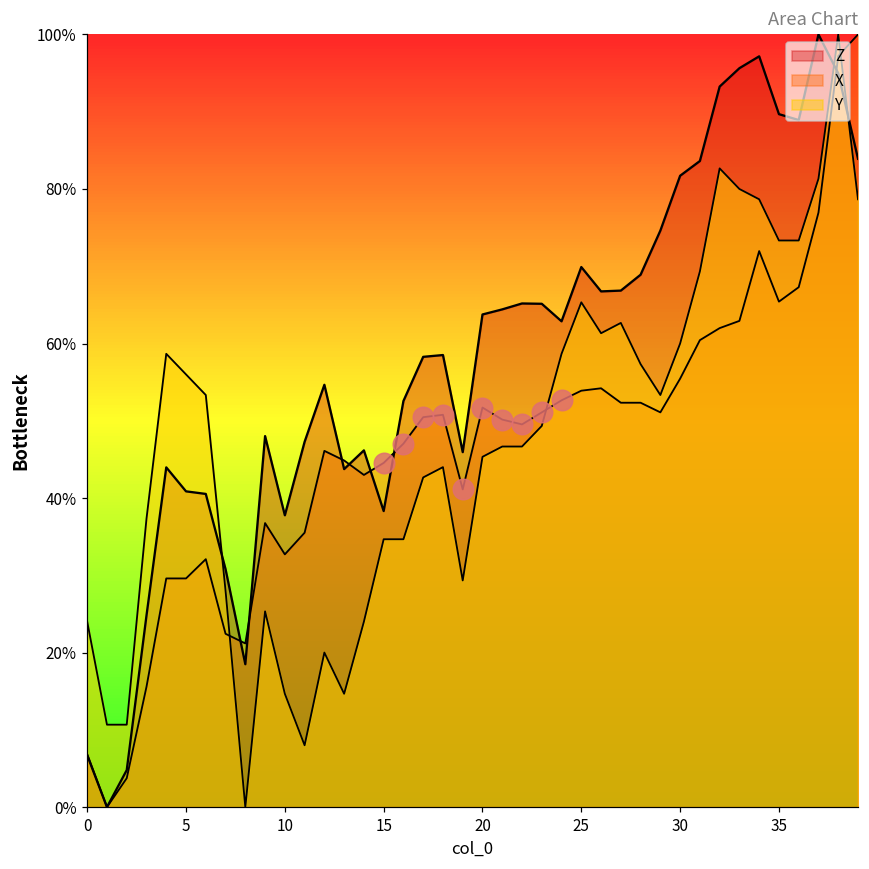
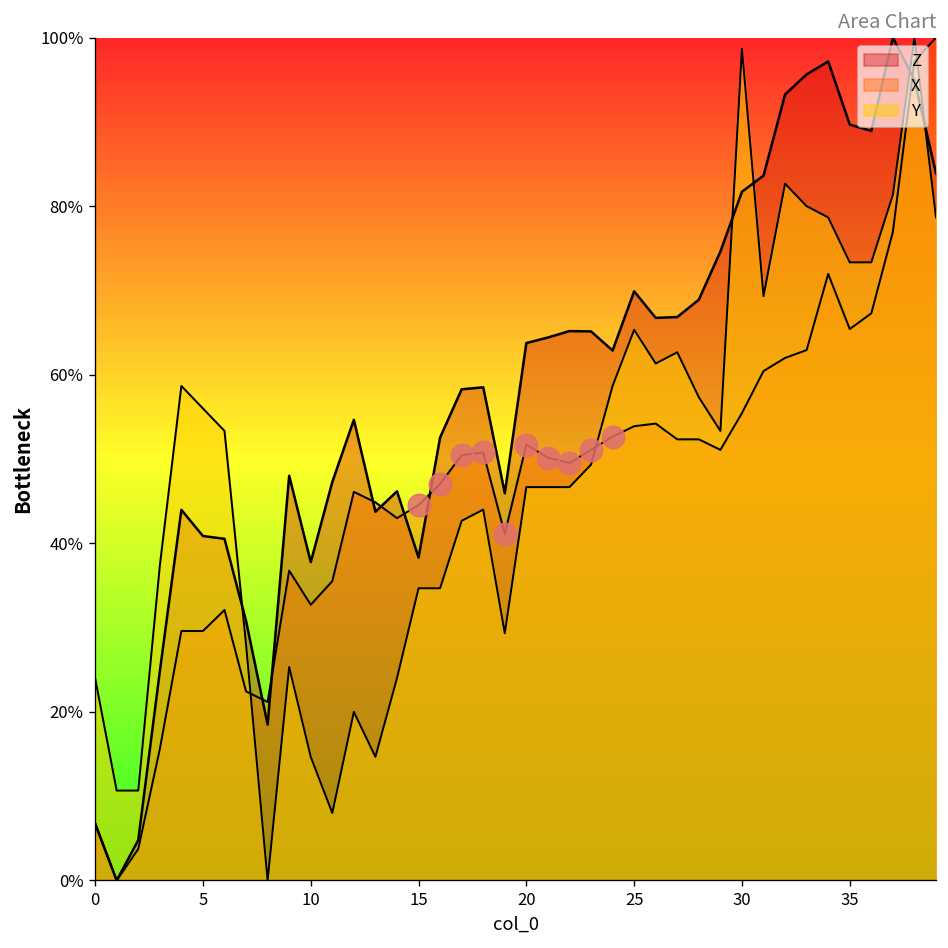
Y, 20: 45% -> 47%
Y, 30: 60% -> 99%
